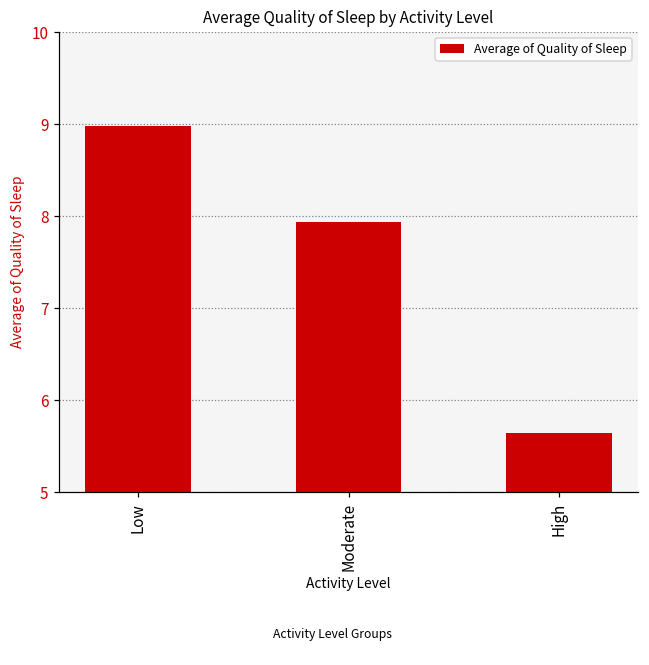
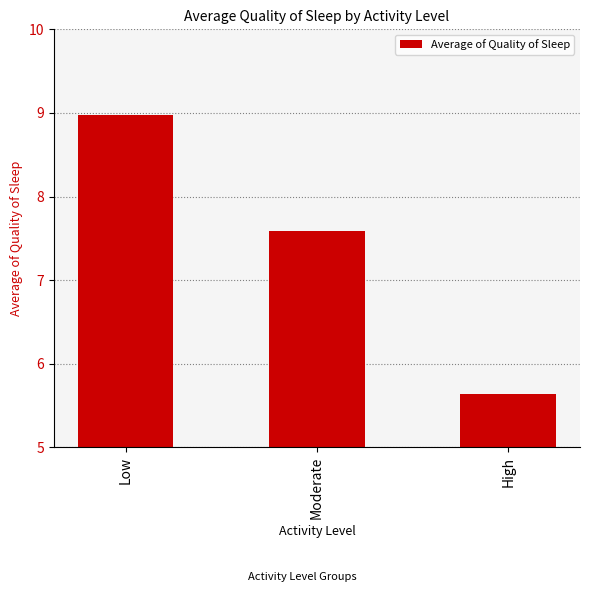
Moderate: 7.9 -> 7.6
